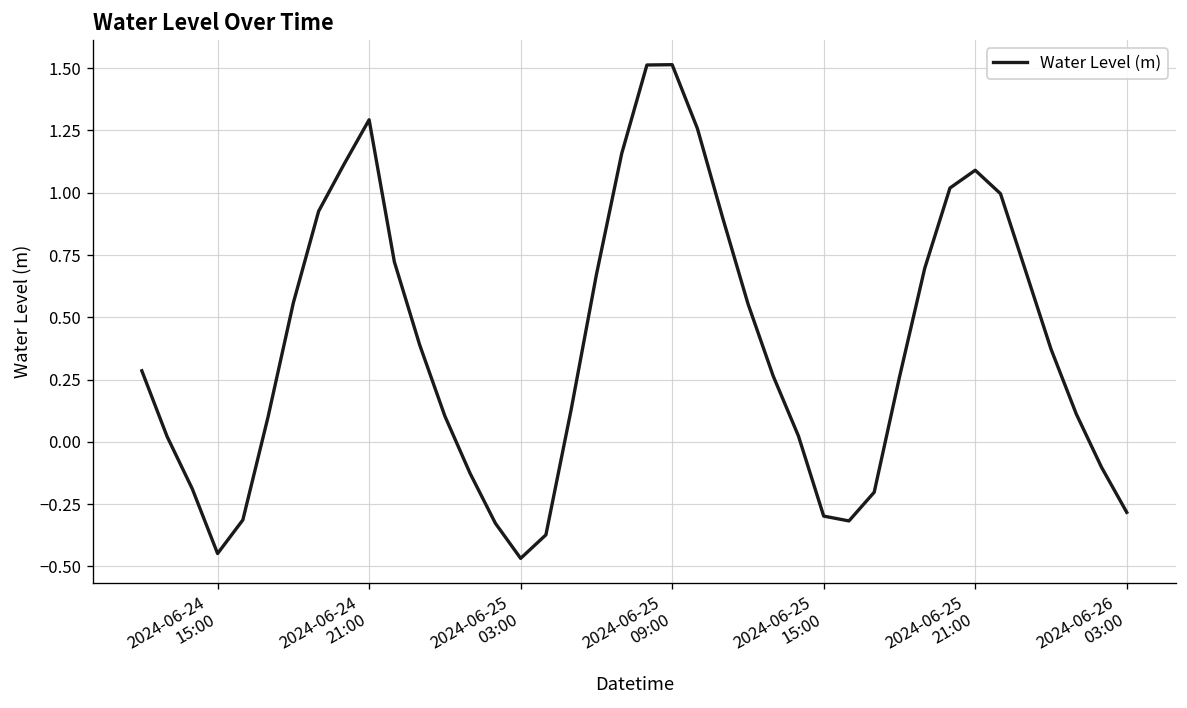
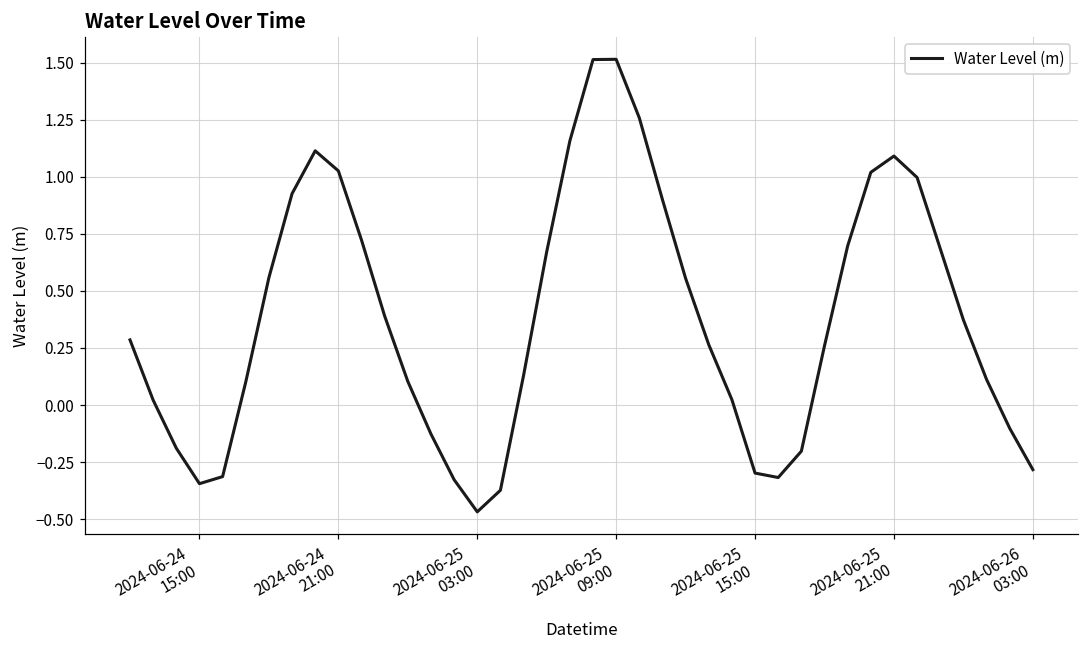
2024-06-24 15:00: -0.45 -> -0.34
2024-06-24 21:00: 1.29 -> 1.03
